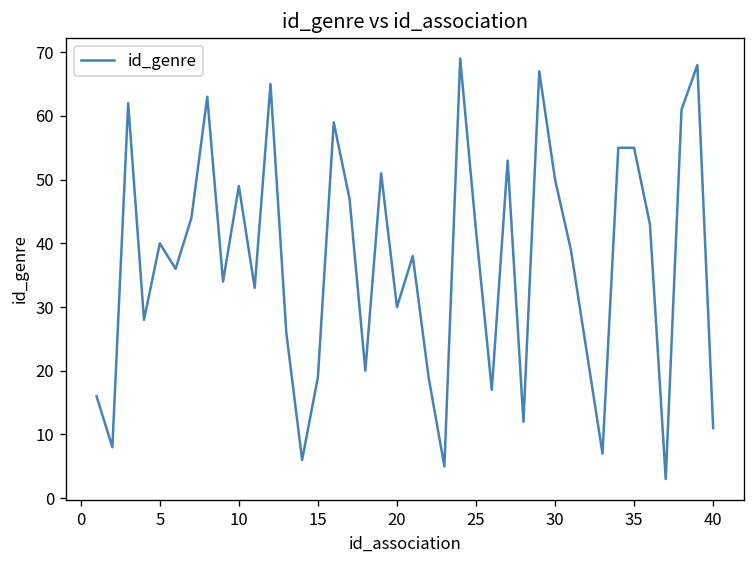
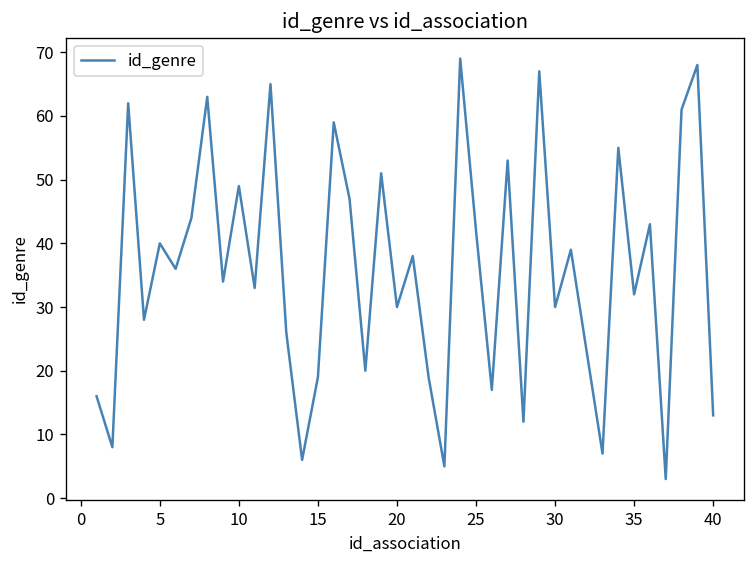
30: 50 -> 30
35: 55 -> 32
40: 11 -> 13
